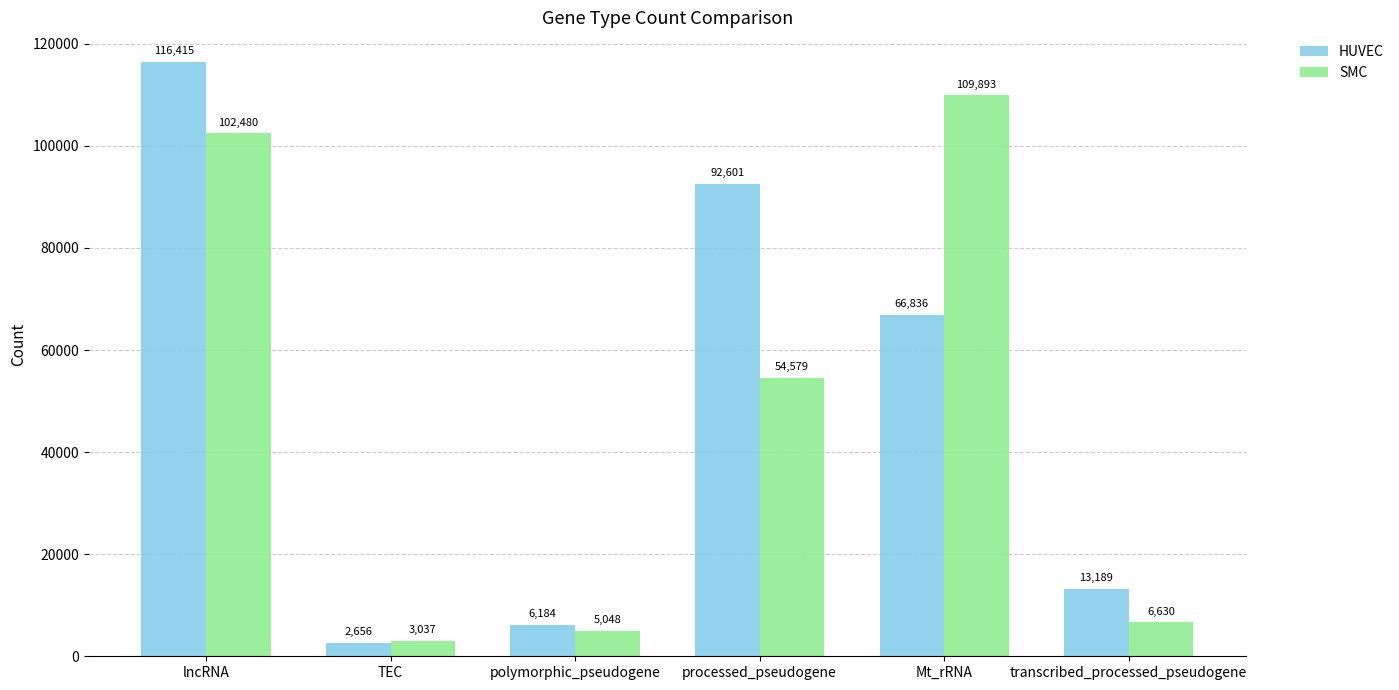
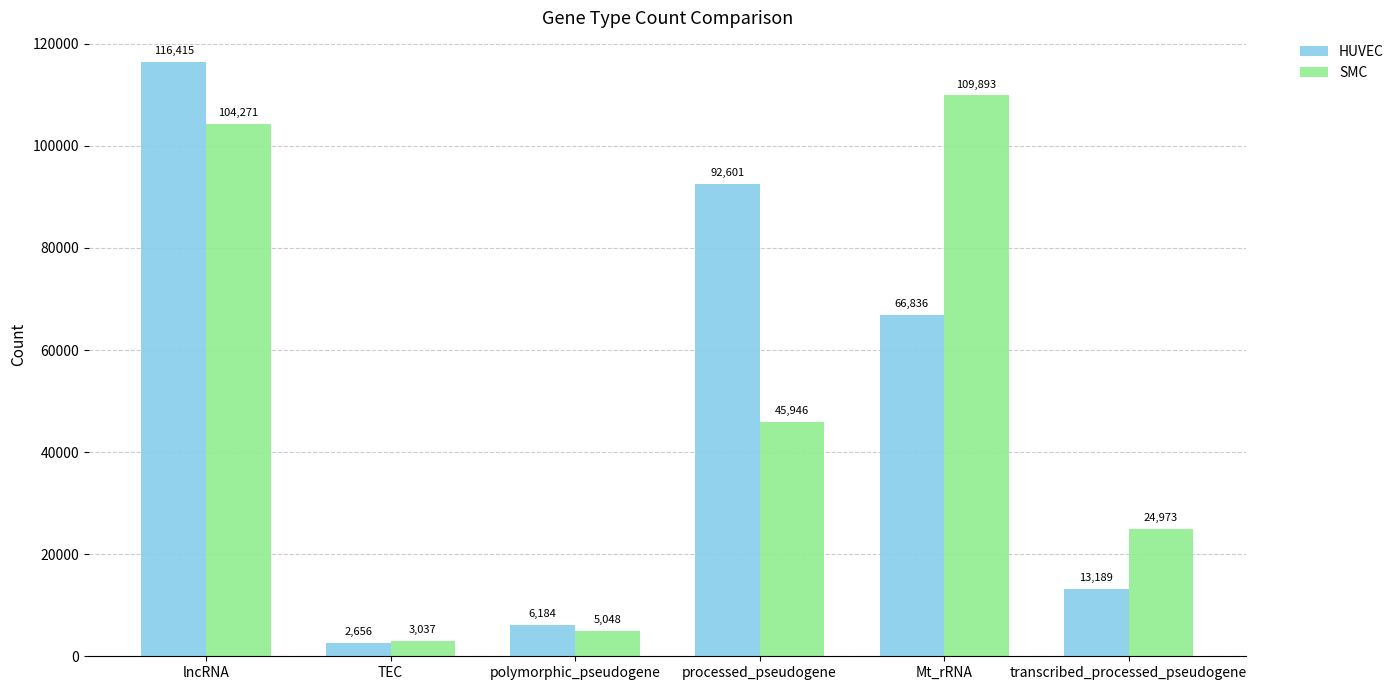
SMC, lncRNA: 102,480 -> 104,271
SMC, processed_pseudogene: 54,579 -> 45,946
SMC, transcribed_processed_pseudogene: 6,630 -> 24,973
